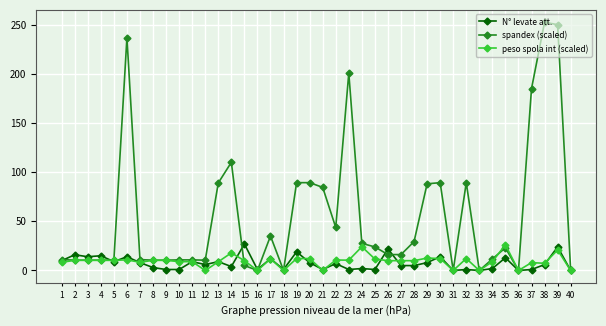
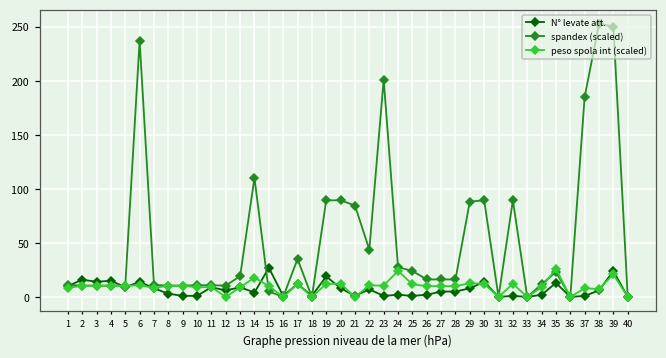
spandex (scaled), 13: 90 -> 20
N° levate att., 26: 20 -> 0
spandex (scaled), 28: 30 -> 20
